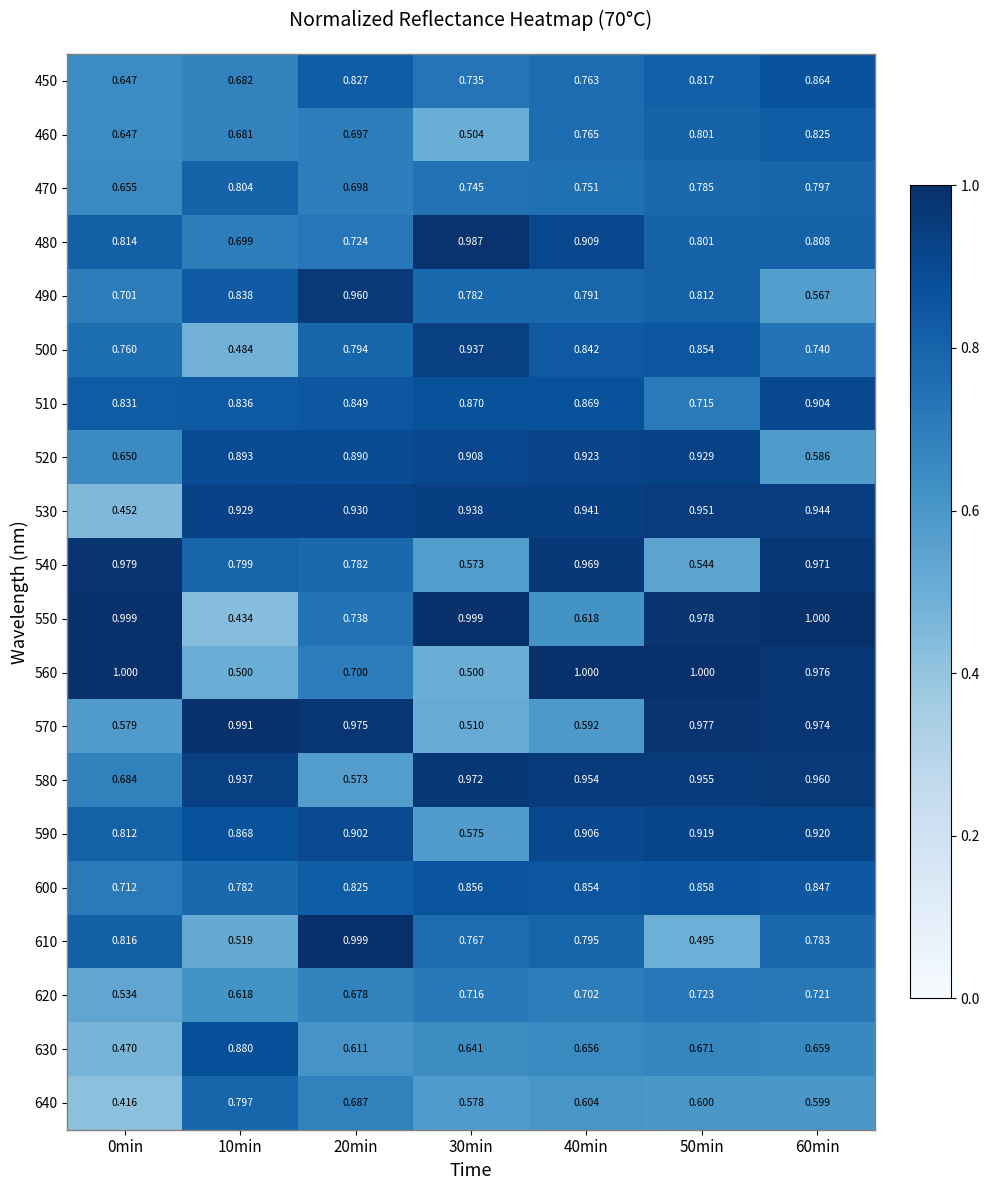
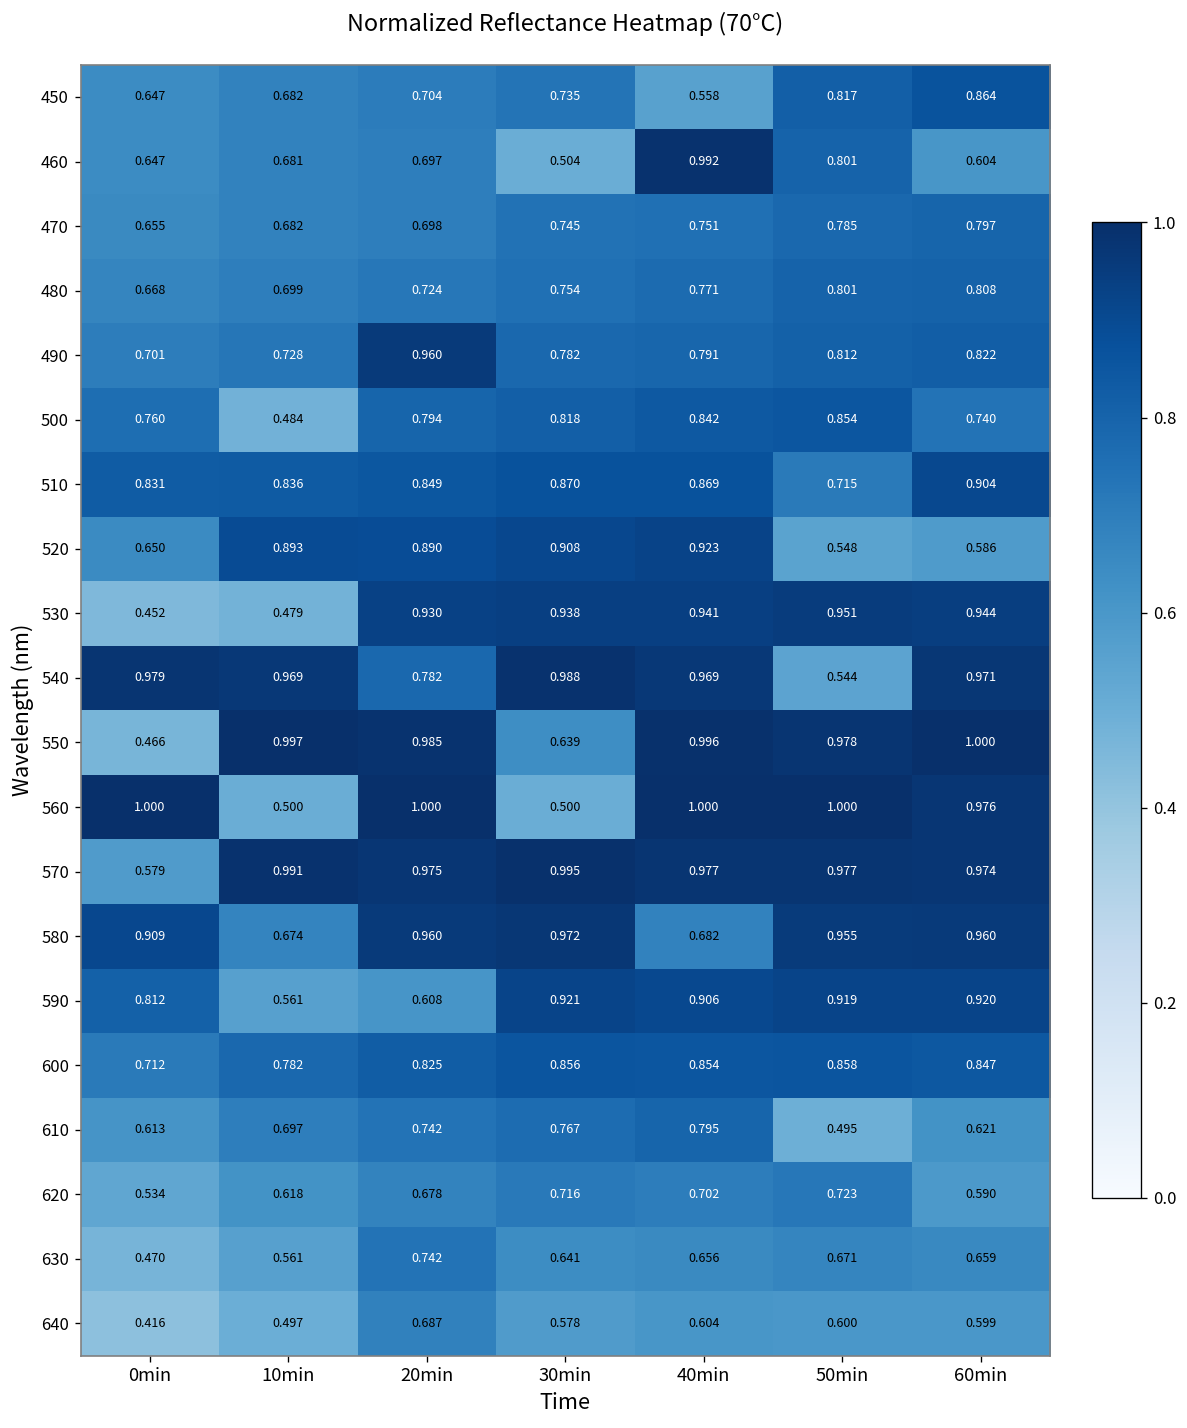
450, 20min: 0.827 -> 0.704
450, 40min: 0.763 -> 0.558
460, 40min: 0.765 -> 0.992
460, 60min: 0.825 -> 0.604
470, 10min: 0.804 -> 0.682
480, 0min: 0.814 -> 0.668
480, 30min: 0.987 -> 0.754
480, 40min: 0.909 -> 0.771
490, 10min: 0.838 -> 0.728
490, 60min: 0.567 -> 0.822
500, 30min: 0.937 -> 0.818
520, 50min: 0.929 -> 0.548
530, 10min: 0.929 -> 0.479
540, 10min: 0.799 -> 0.969
540, 30min: 0.573 -> 0.988
550, 0min: 0.999 -> 0.466
550, 10min: 0.434 -> 0.997
550, 20min: 0.738 -> 0.985
550, 30min: 0.999 -> 0.639
550, 40min: 0.618 -> 0.996
560, 20min: 0.700 -> 1.000
570, 30min: 0.510 -> 0.995
570, 40min: 0.592 -> 0.977
580, 0min: 0.684 -> 0.909
580, 10min: 0.937 -> 0.674
580, 20min: 0.573 -> 0.960
580, 40min: 0.954 -> 0.682
590, 10min: 0.868 -> 0.561
590, 20min: 0.902 -> 0.608
590, 30min: 0.575 -> 0.921
610, 0min: 0.816 -> 0.613
610, 10min: 0.519 -> 0.697
610, 20min: 0.999 -> 0.742
610, 60min: 0.783 -> 0.621
620, 60min: 0.721 -> 0.590
630, 10min: 0.880 -> 0.561
630, 20min: 0.611 -> 0.742
640, 10min: 0.797 -> 0.497
